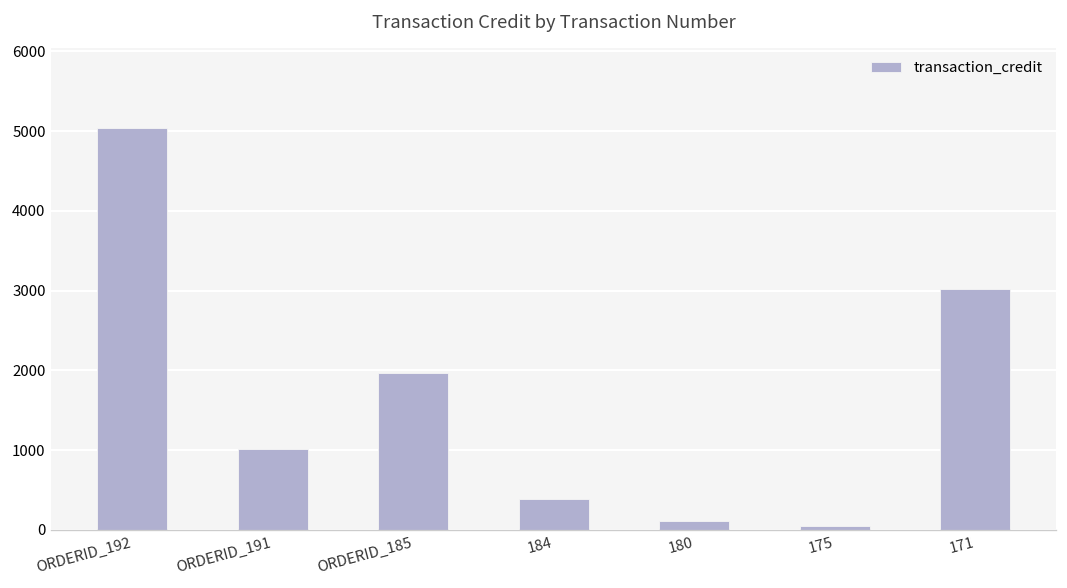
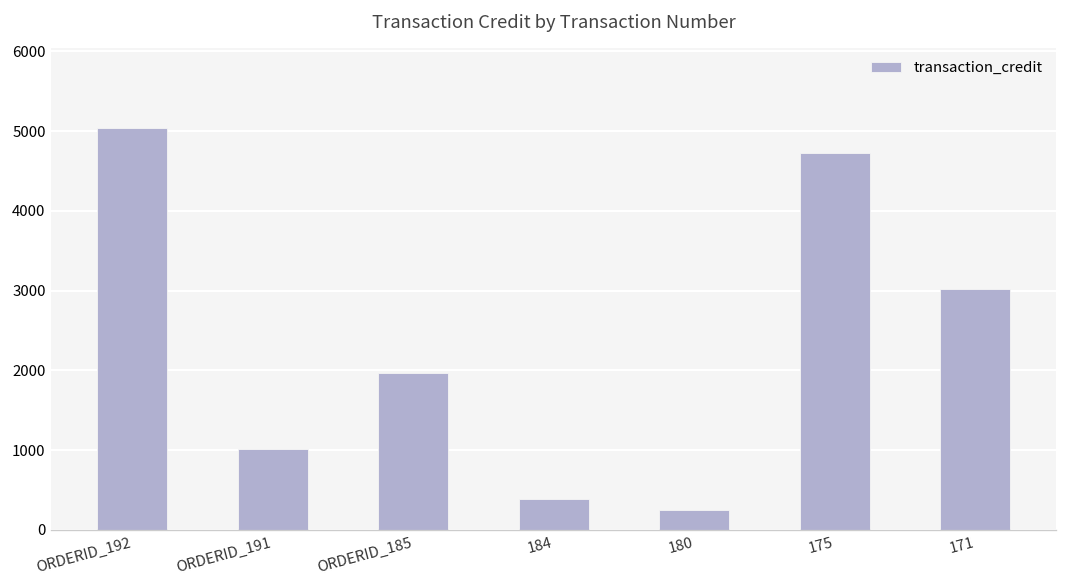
180: 100 -> 300
175: 0 -> 4700
